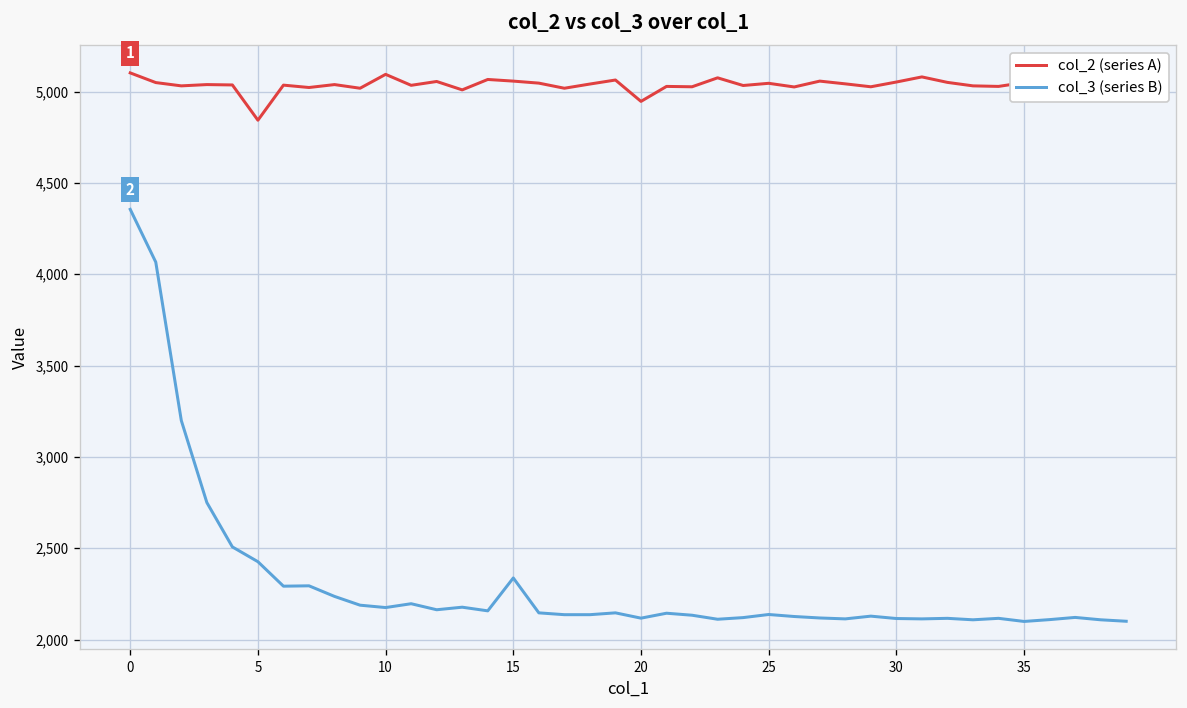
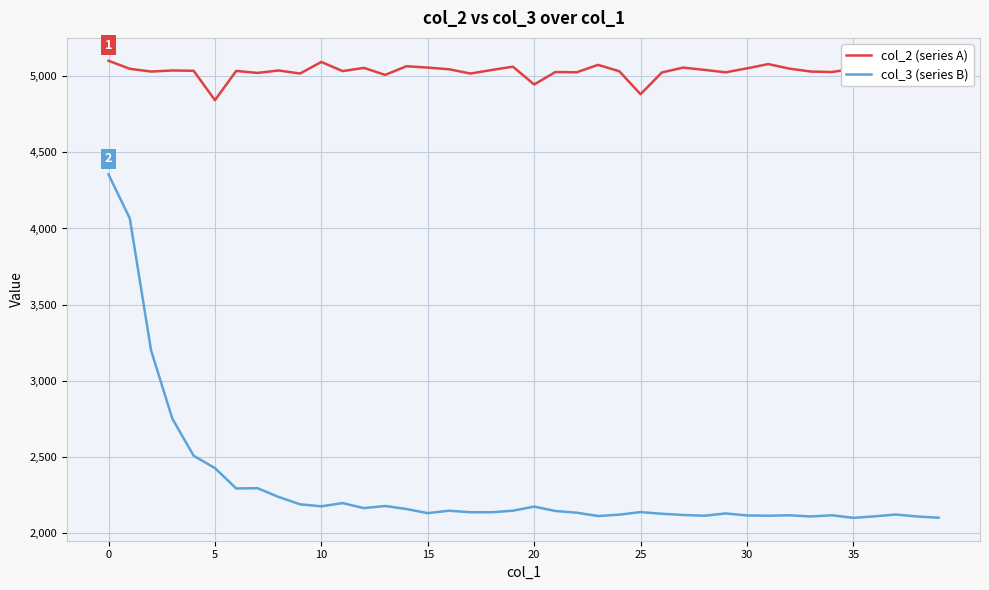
col_3 (series B), 15: 2,340 -> 2,130
col_3 (series B), 20: 2,120 -> 2,170
col_2 (series A), 25: 5,050 -> 4,880
